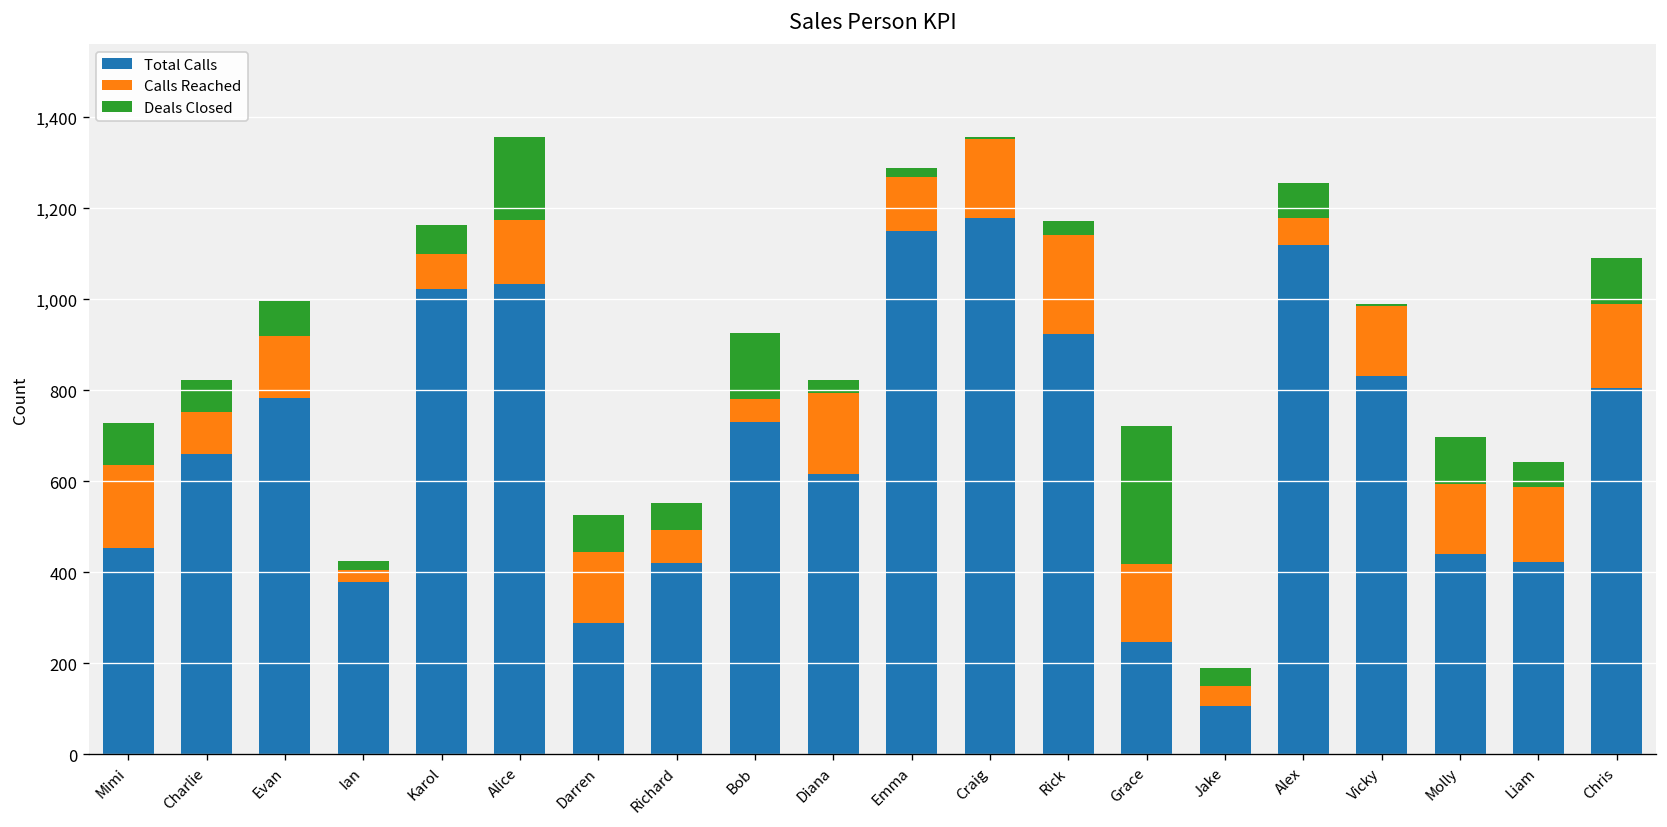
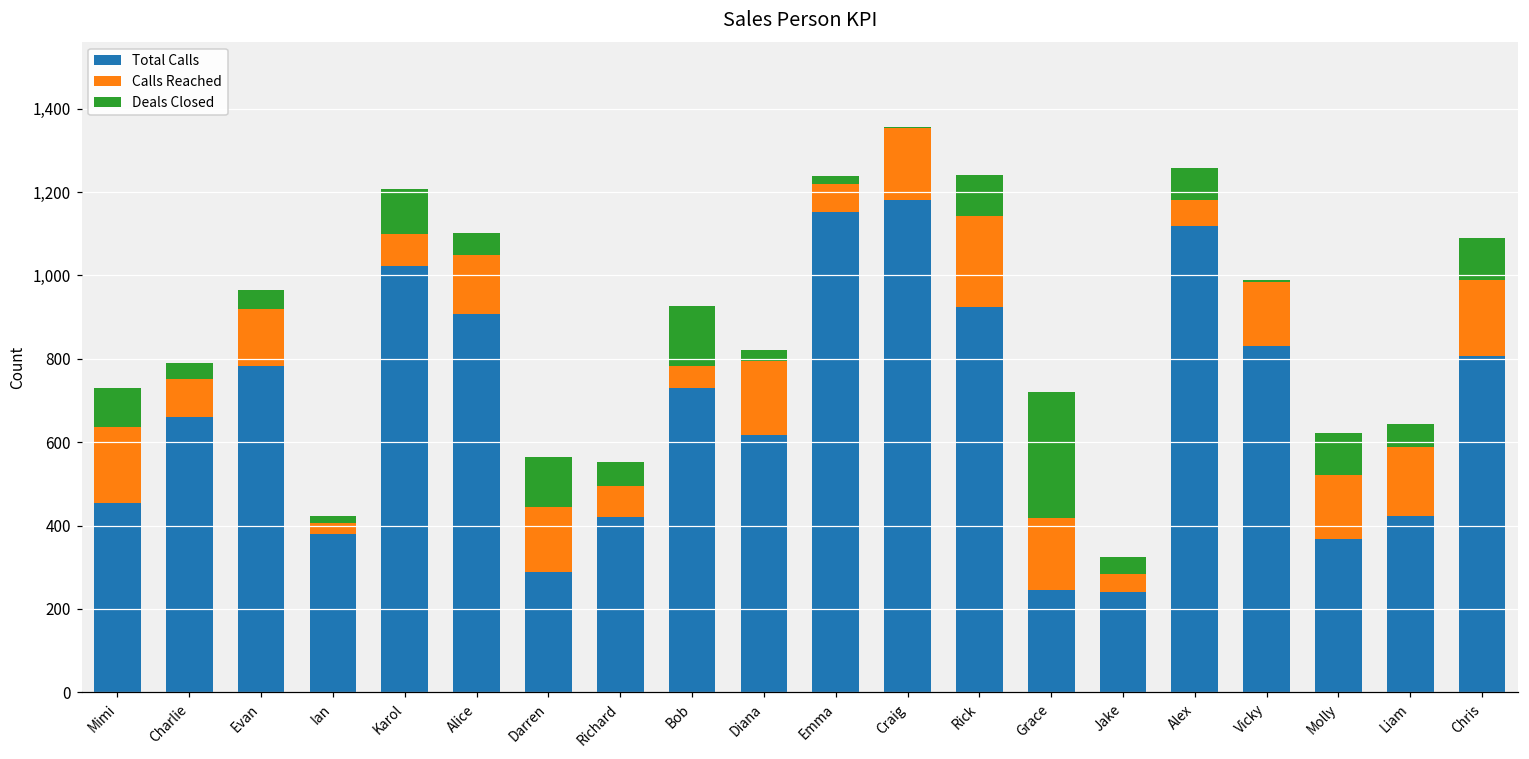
Deals Closed, Charlie: 70 -> 40
Deals Closed, Evan: 80 -> 50
Deals Closed, Karol: 60 -> 110
Total Calls, Alice: 1,030 -> 910
Deals Closed, Alice: 180 -> 50
Deals Closed, Darren: 80 -> 120
Calls Reached, Emma: 120 -> 70
Deals Closed, Rick: 30 -> 100
Total Calls, Jake: 110 -> 240
Total Calls, Molly: 440 -> 370
